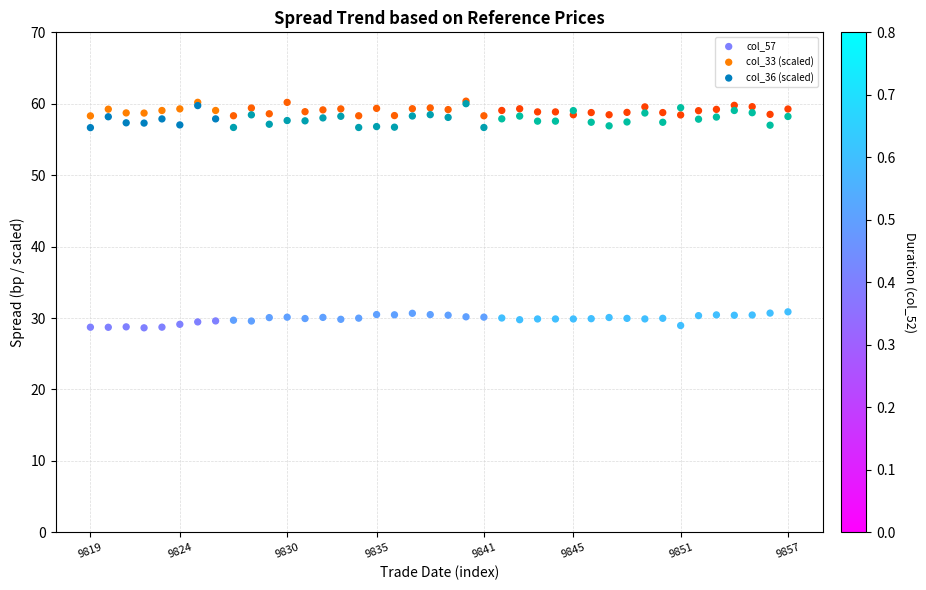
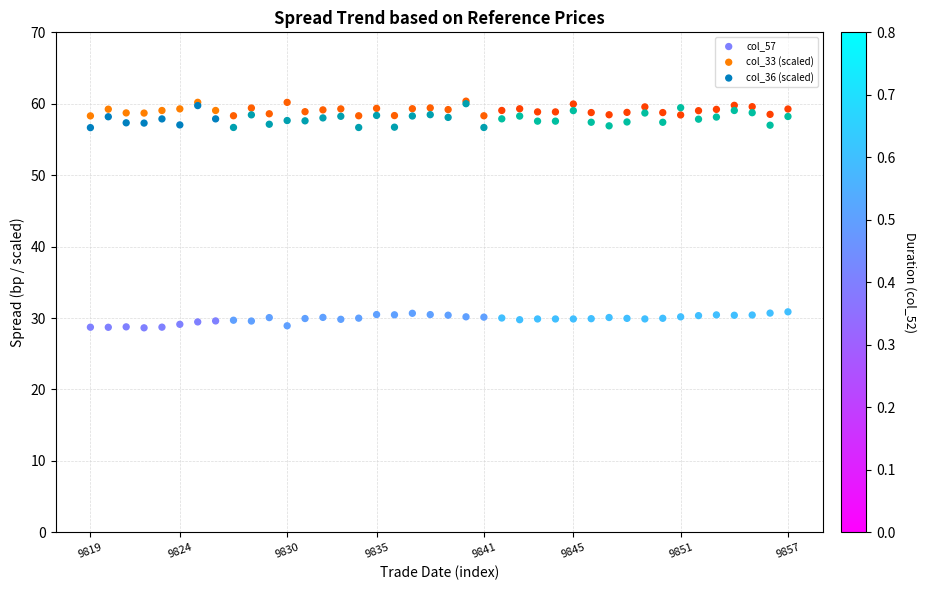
col_57, 9830: 30 -> 29
col_36 (scaled), 9835: 57 -> 58
col_33 (scaled), 9845: 58 -> 60
col_57, 9851: 29 -> 30
